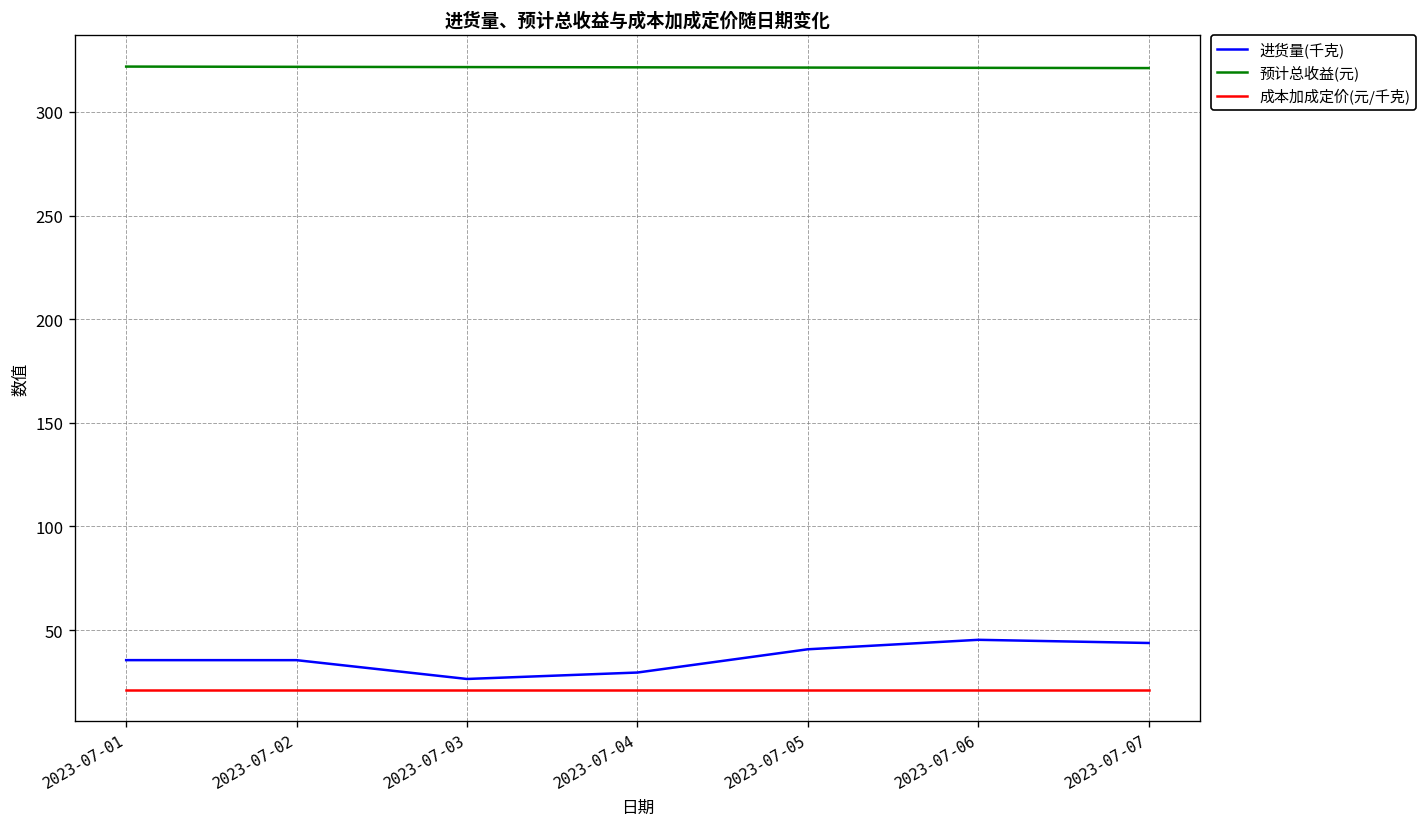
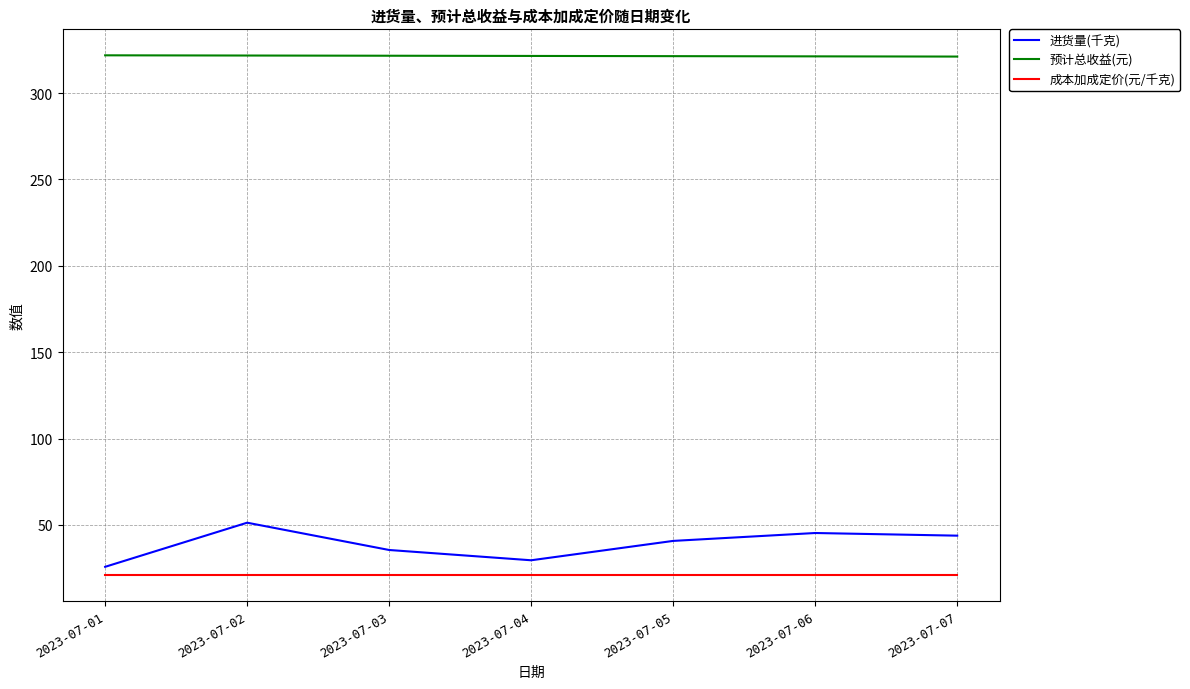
进货量(千克), 2023-07-01: 35 -> 26
进货量(千克), 2023-07-02: 35 -> 51
进货量(千克), 2023-07-03: 26 -> 35
